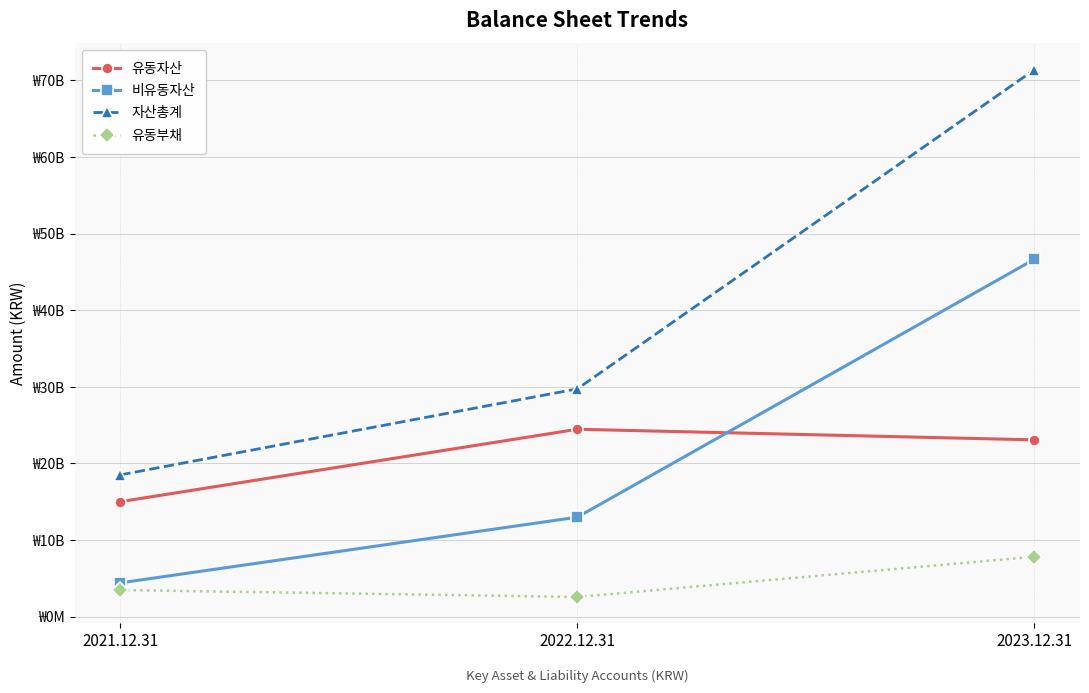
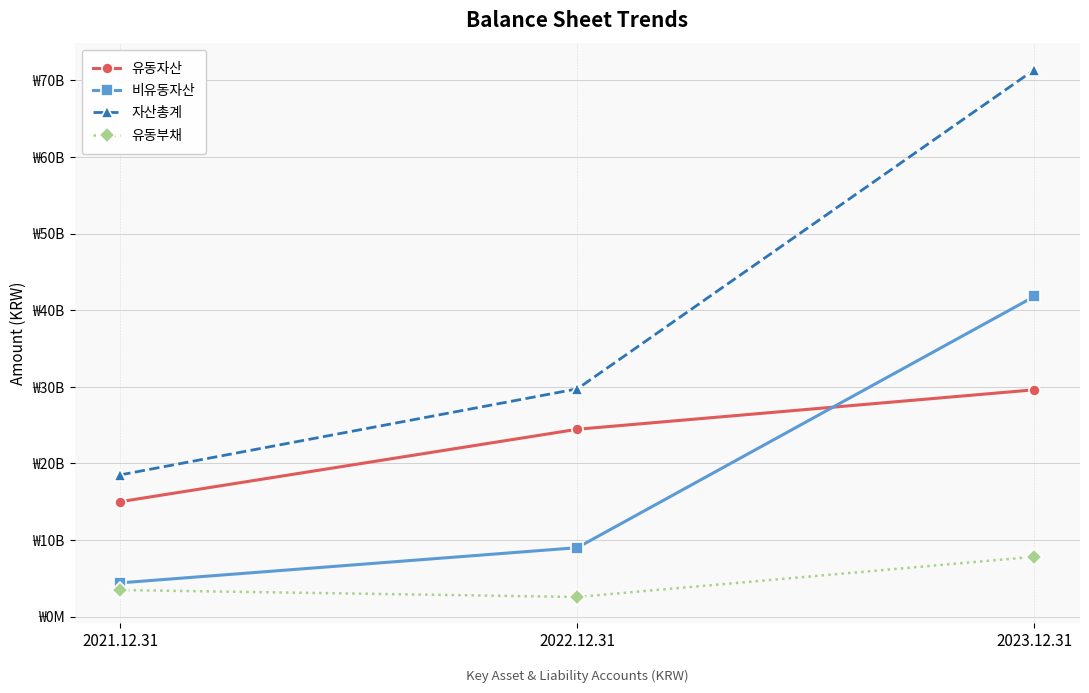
비유동자산, 2022.12.31: ₩13000000000 -> ₩9000000000
유동자산, 2023.12.31: ₩23000000000 -> ₩30000000000
비유동자산, 2023.12.31: ₩47000000000 -> ₩42000000000
